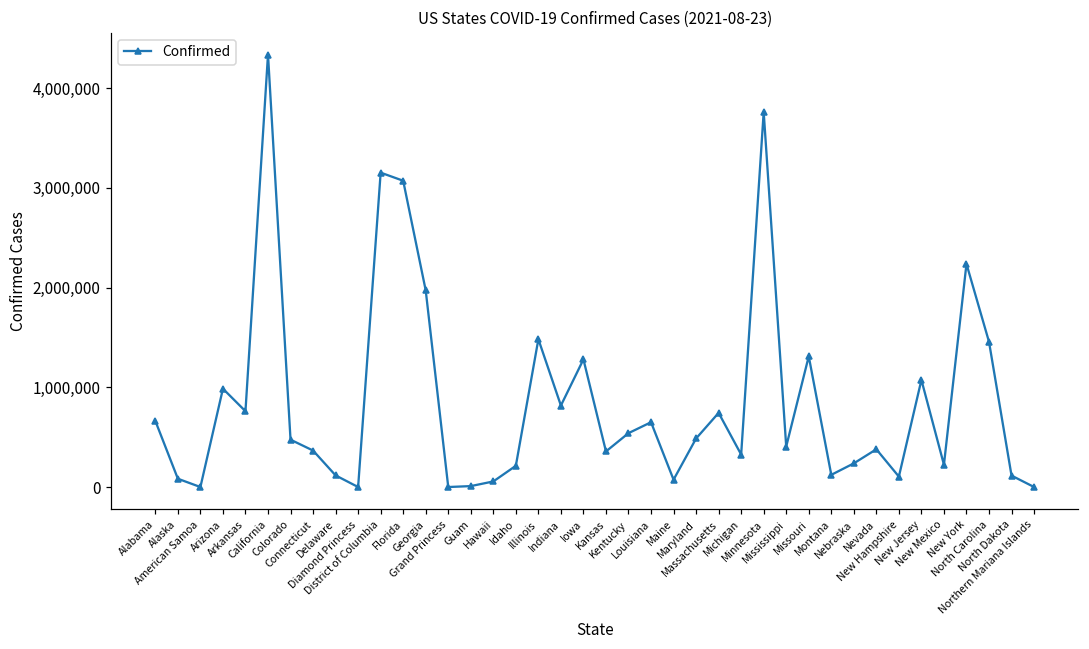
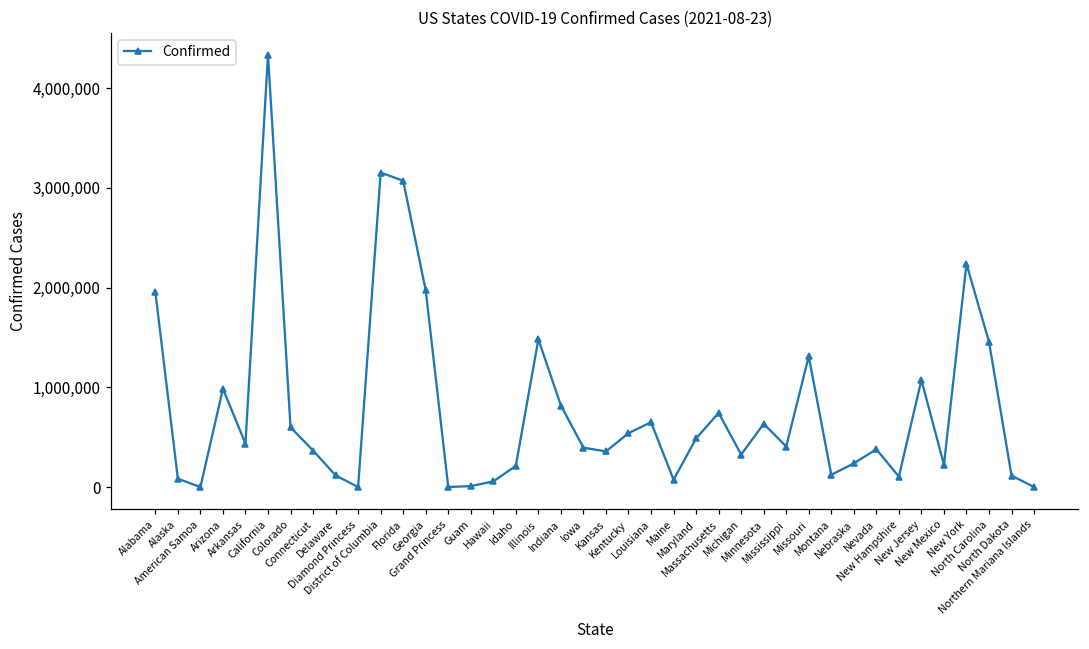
Alabama: 700,000 -> 2,000,000
Arkansas: 800,000 -> 400,000
Colorado: 500,000 -> 600,000
Iowa: 1,300,000 -> 400,000
Minnesota: 3,800,000 -> 600,000
